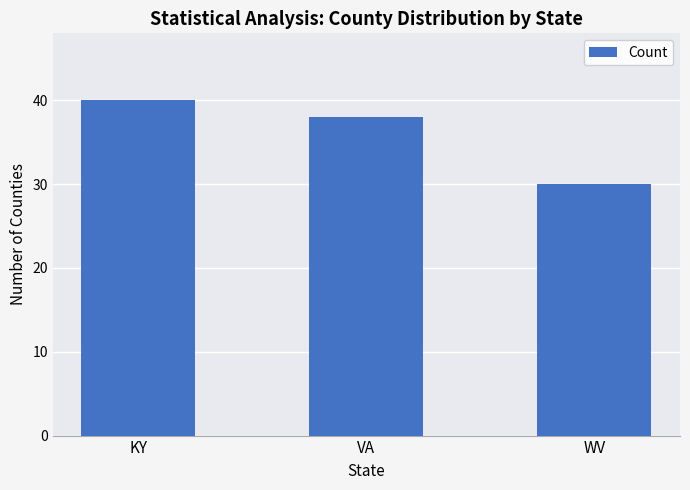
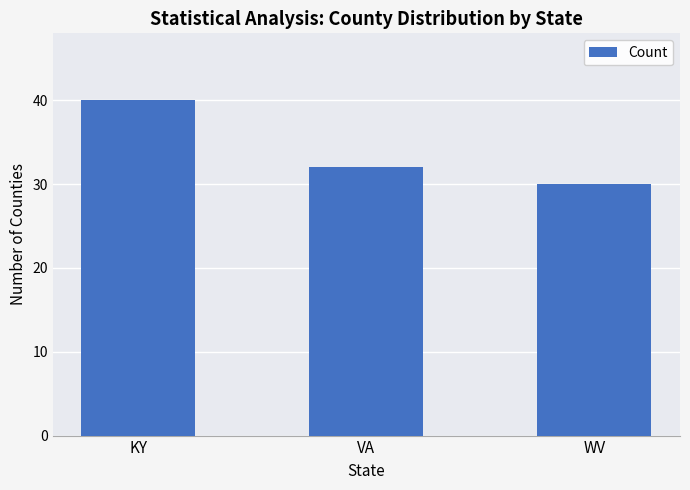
VA: 38 -> 32
